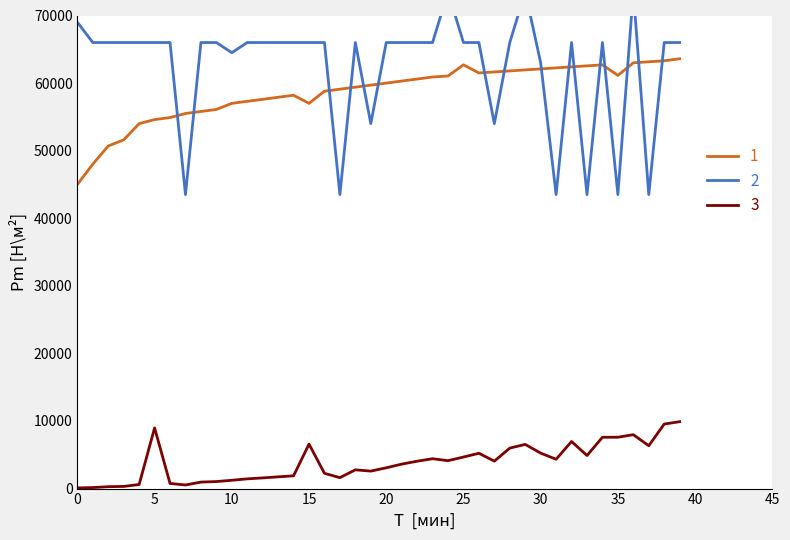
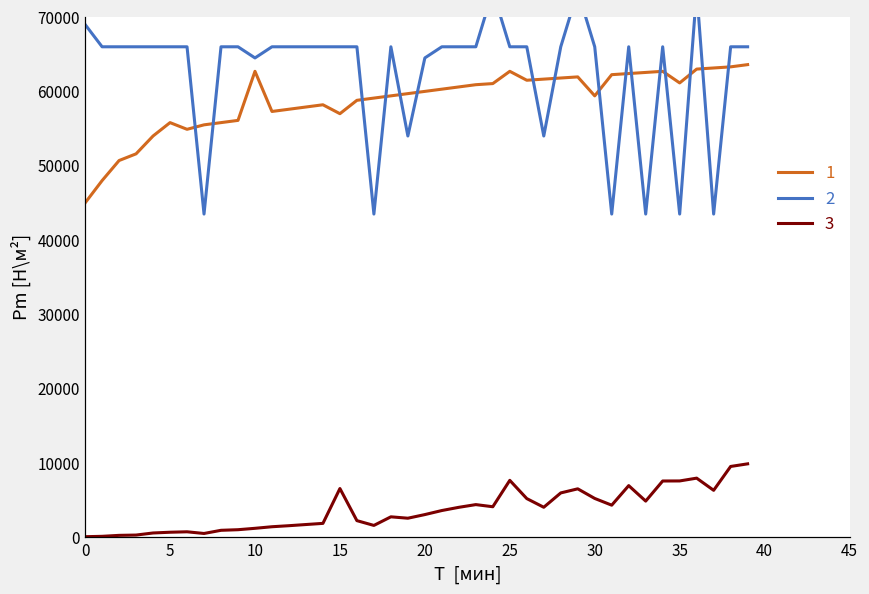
1, 5: 55000 -> 56000
3, 5: 9000 -> 1000
1, 10: 57000 -> 63000
2, 20: 66000 -> 65000
3, 25: 5000 -> 8000
1, 30: 62000 -> 59000
2, 30: 63000 -> 66000
